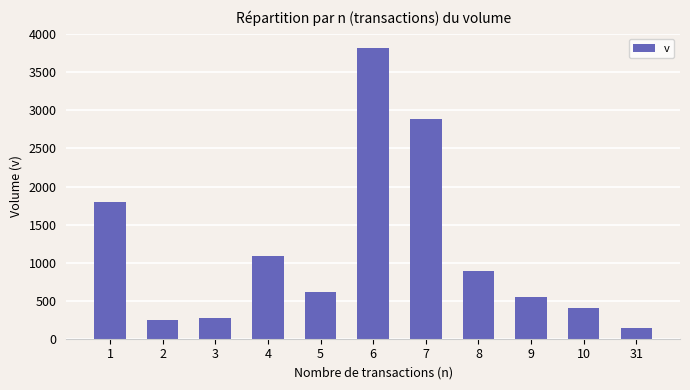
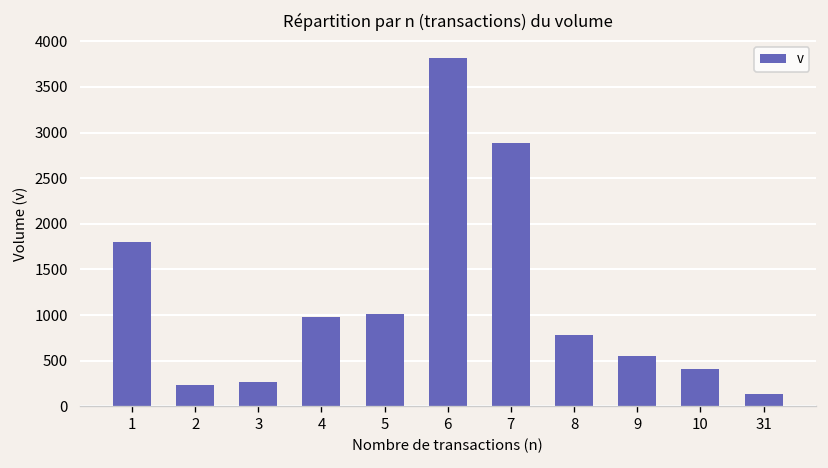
4: 1100 -> 1000
5: 600 -> 1000
8: 900 -> 800
